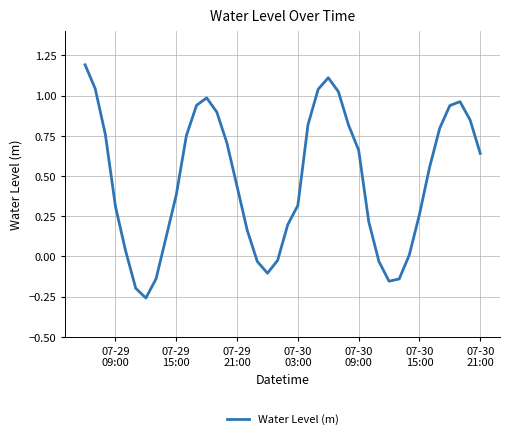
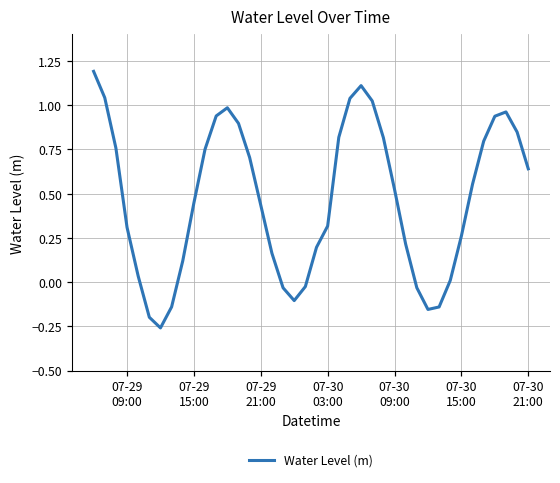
07-29 15:00: 0.38 -> 0.45
07-30 09:00: 0.66 -> 0.52
